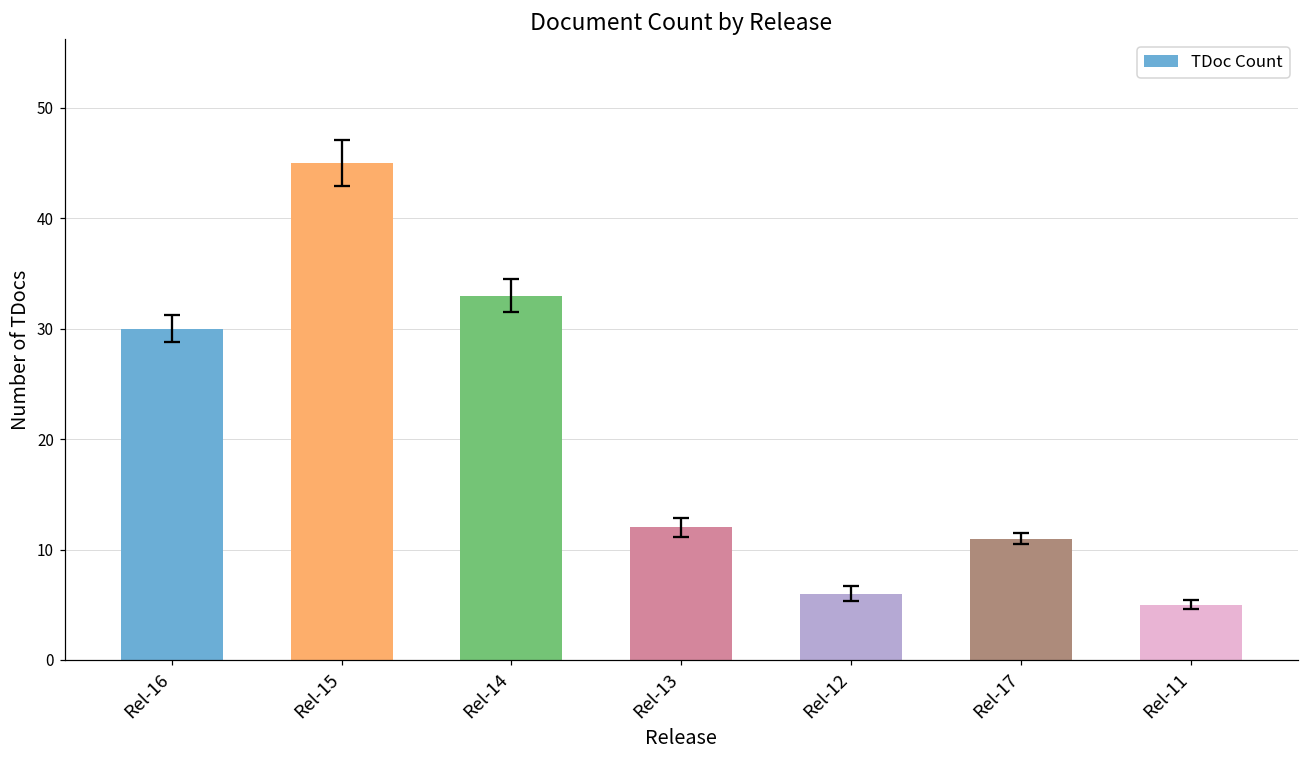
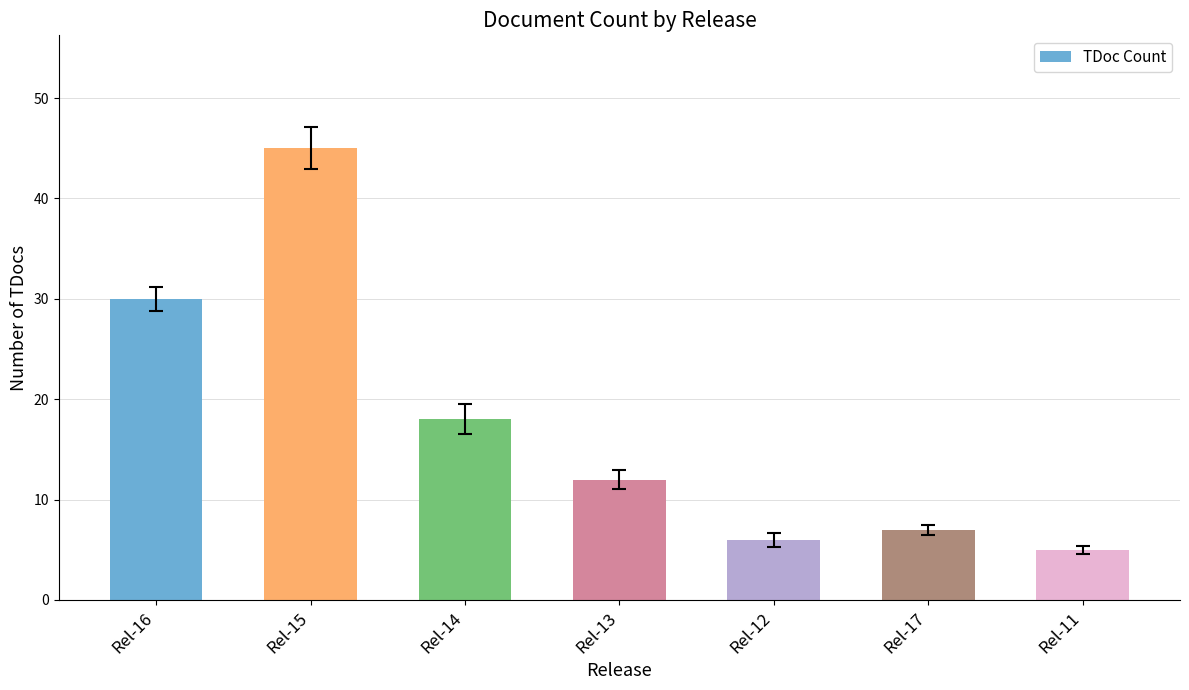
TDoc Count, Rel-14: 33 -> 18
TDoc Count, Rel-17: 11 -> 7
